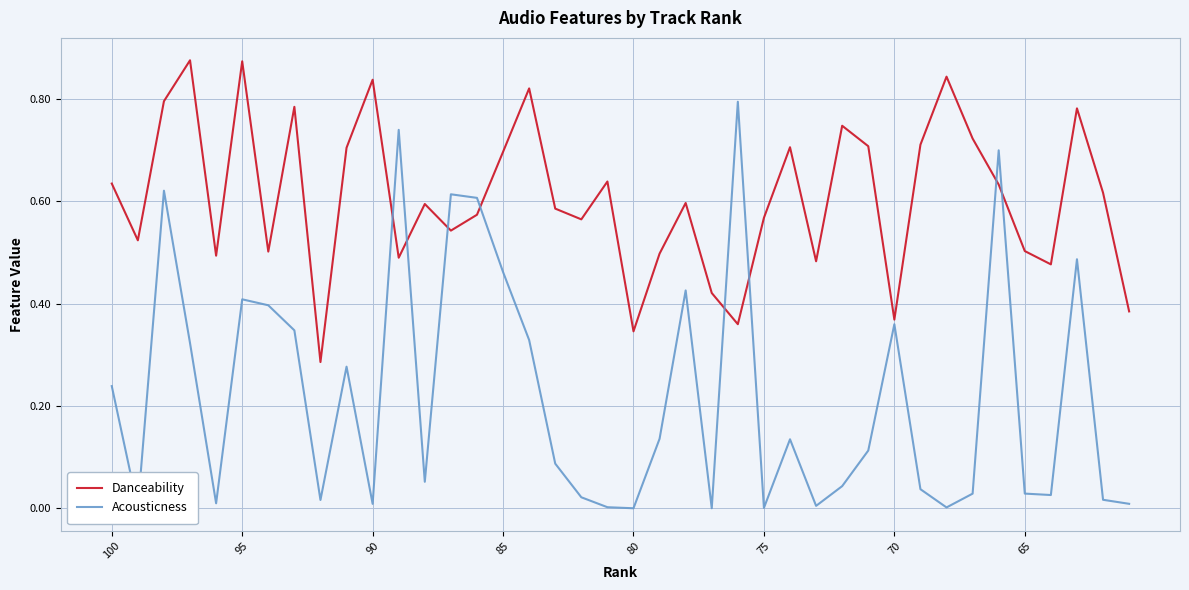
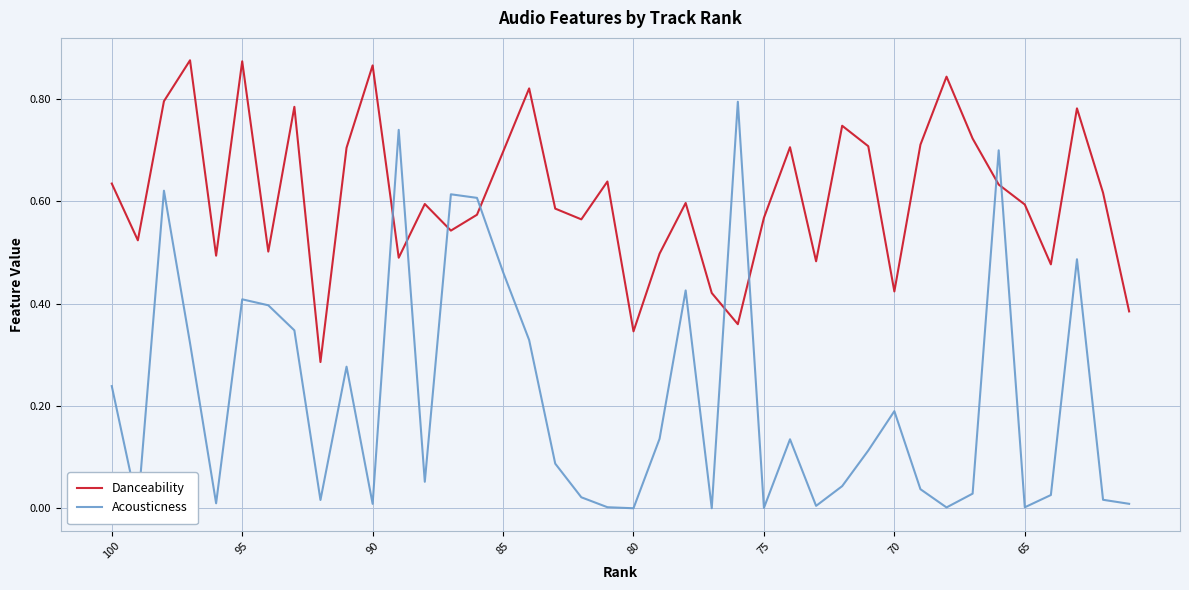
Danceability, 90: 0.84 -> 0.87
Danceability, 70: 0.37 -> 0.42
Acousticness, 70: 0.36 -> 0.19
Danceability, 65: 0.50 -> 0.59
Acousticness, 65: 0.03 -> 0.00
